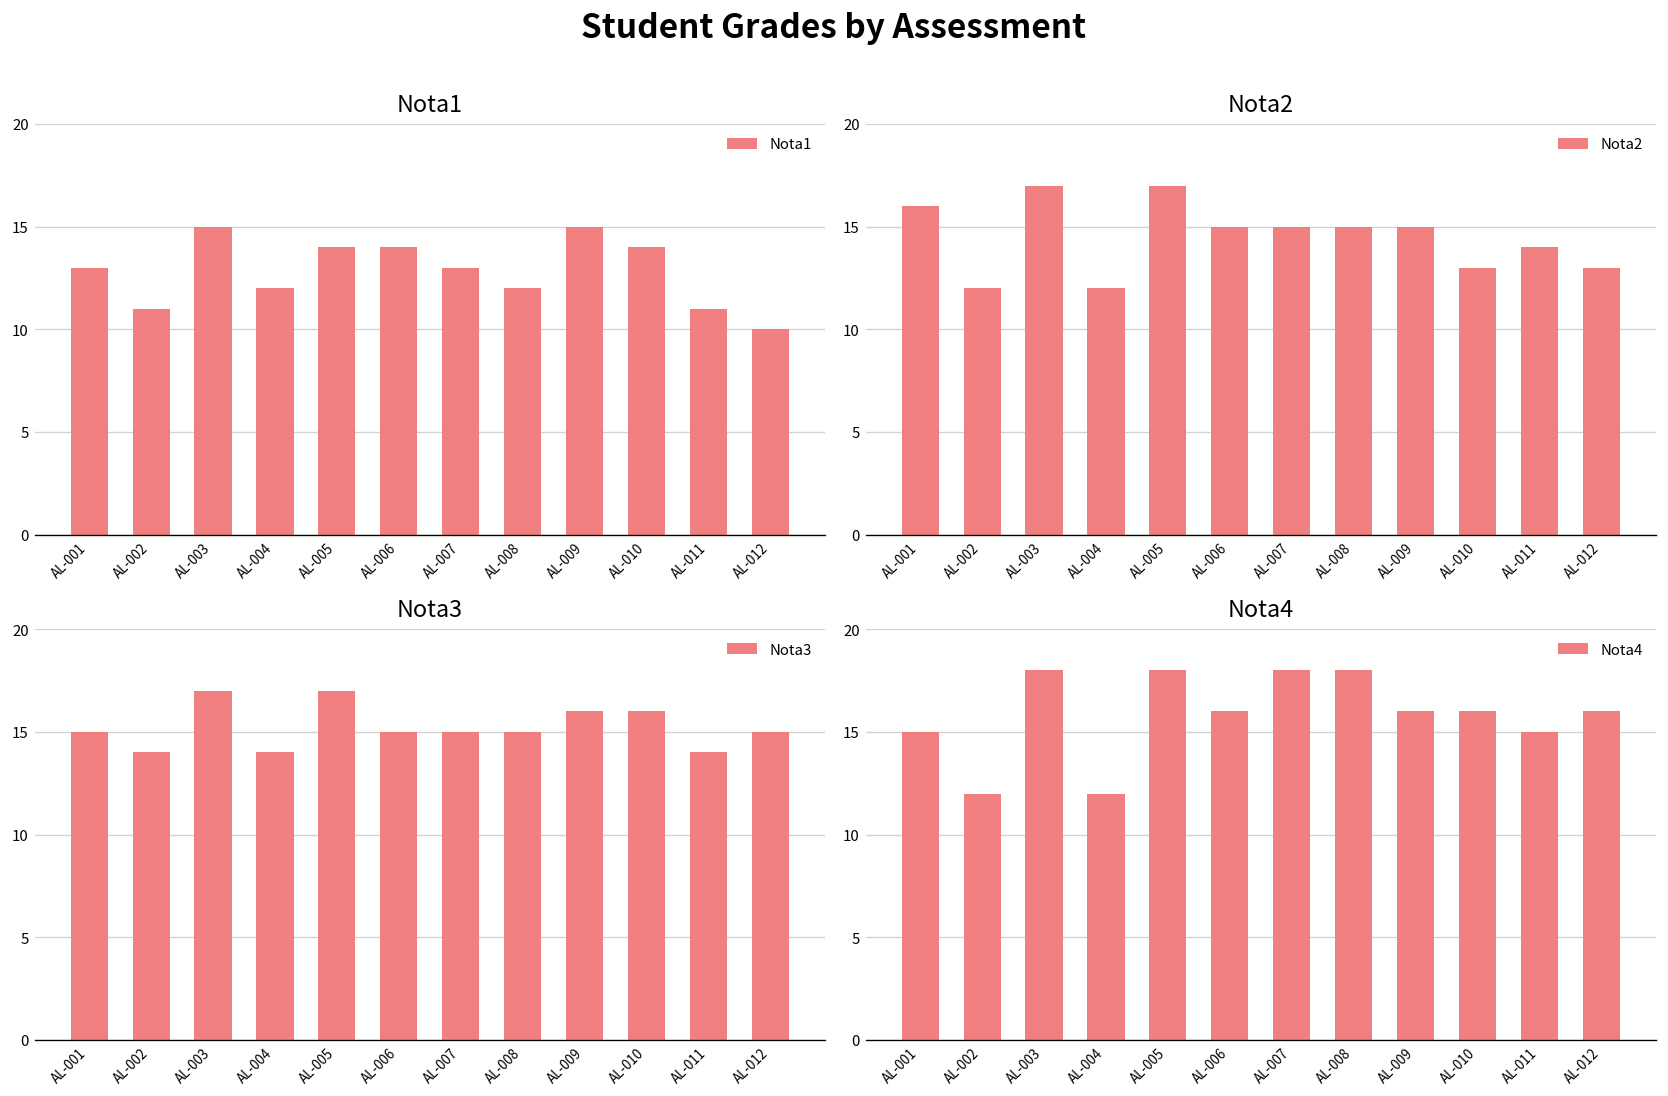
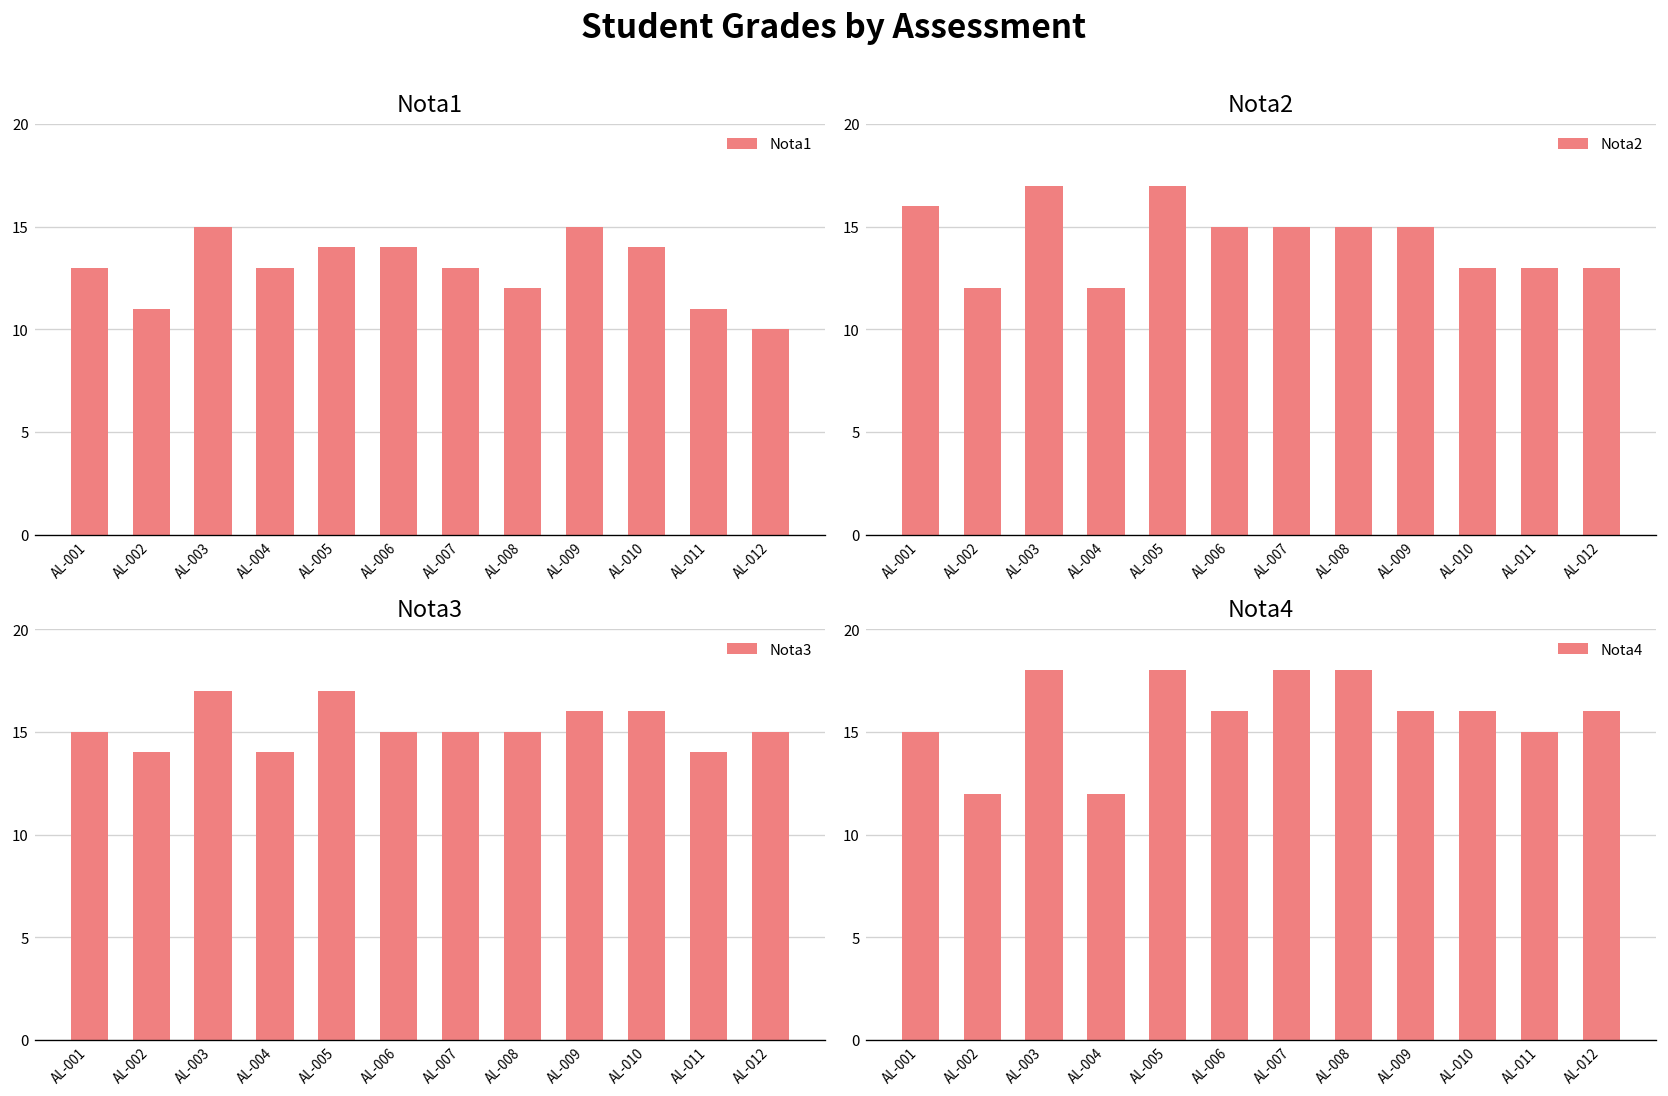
Nota1, AL-004: 12 -> 13
Nota2, AL-011: 14 -> 13
